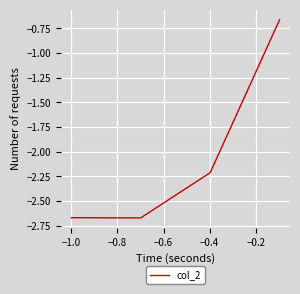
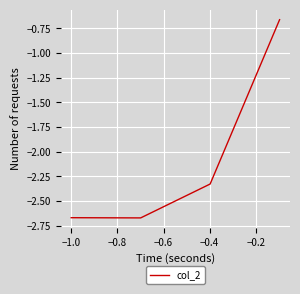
−0.4: -2.2 -> -2.3
